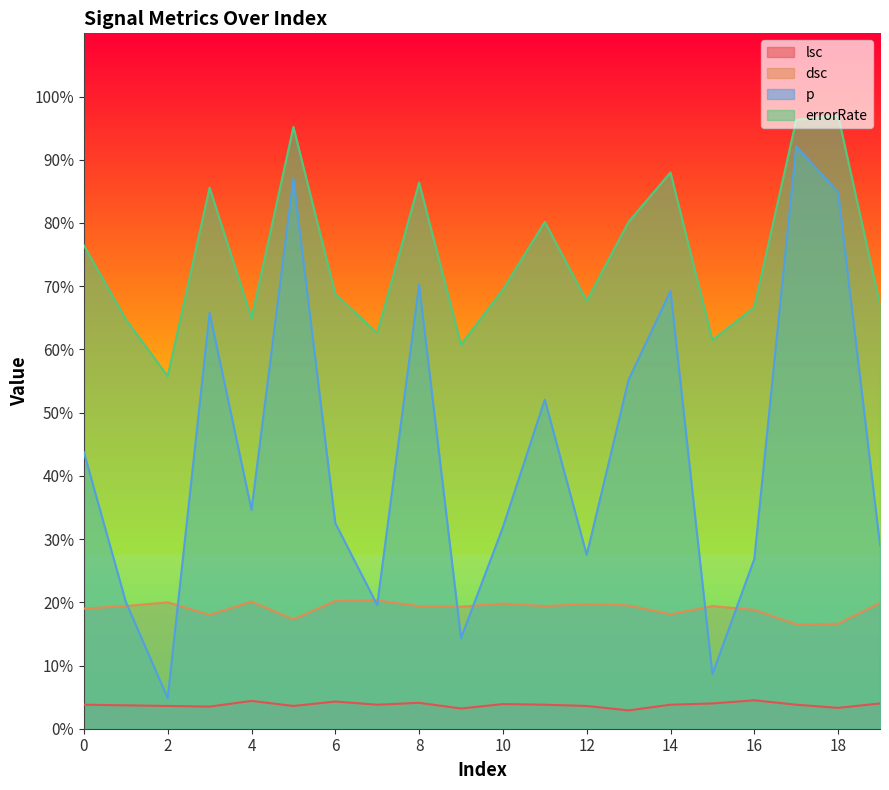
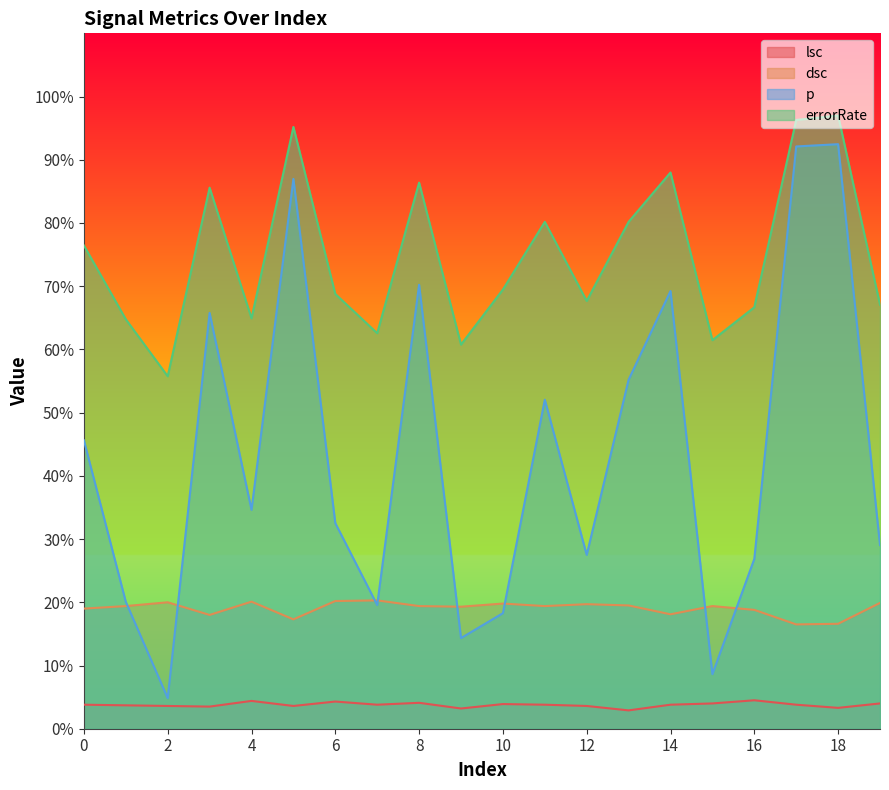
p, 0: 44% -> 46%
p, 10: 32% -> 18%
p, 18: 85% -> 92%
